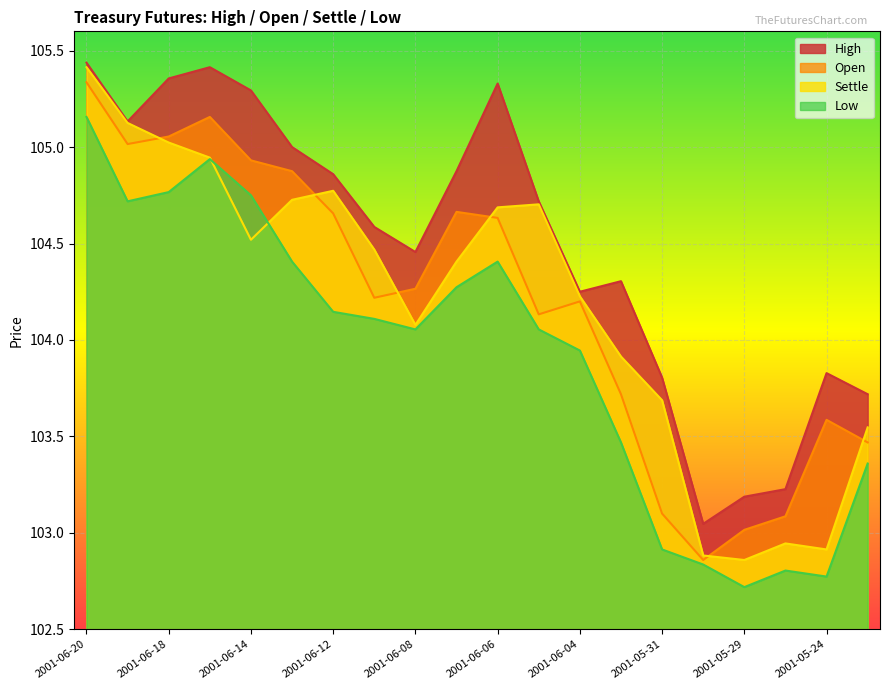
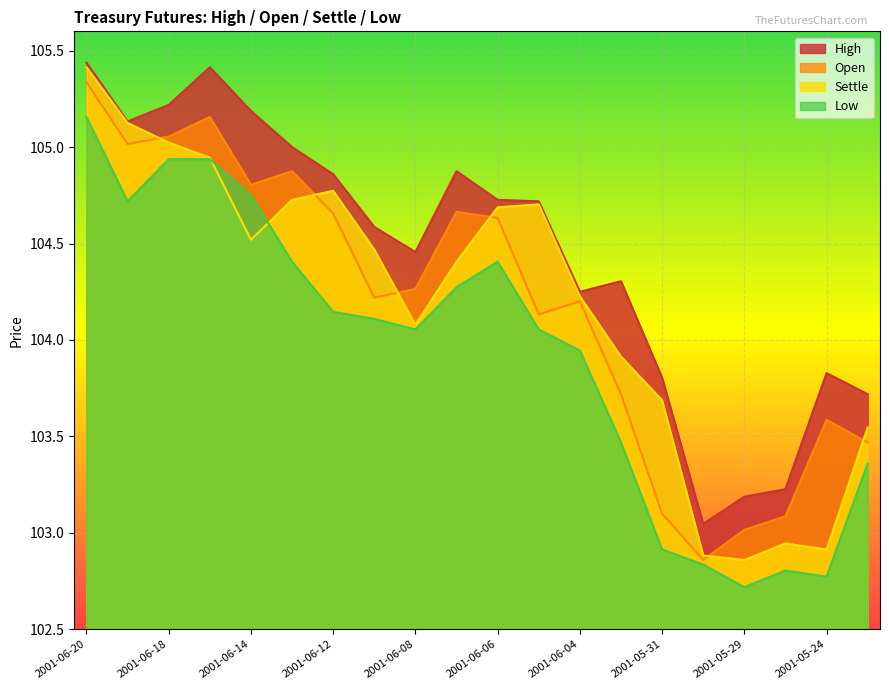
High, 2001-06-18: 105.36 -> 105.22
Low, 2001-06-18: 104.77 -> 104.94
High, 2001-06-14: 105.29 -> 105.19
Open, 2001-06-14: 104.93 -> 104.80
High, 2001-06-06: 105.33 -> 104.73
